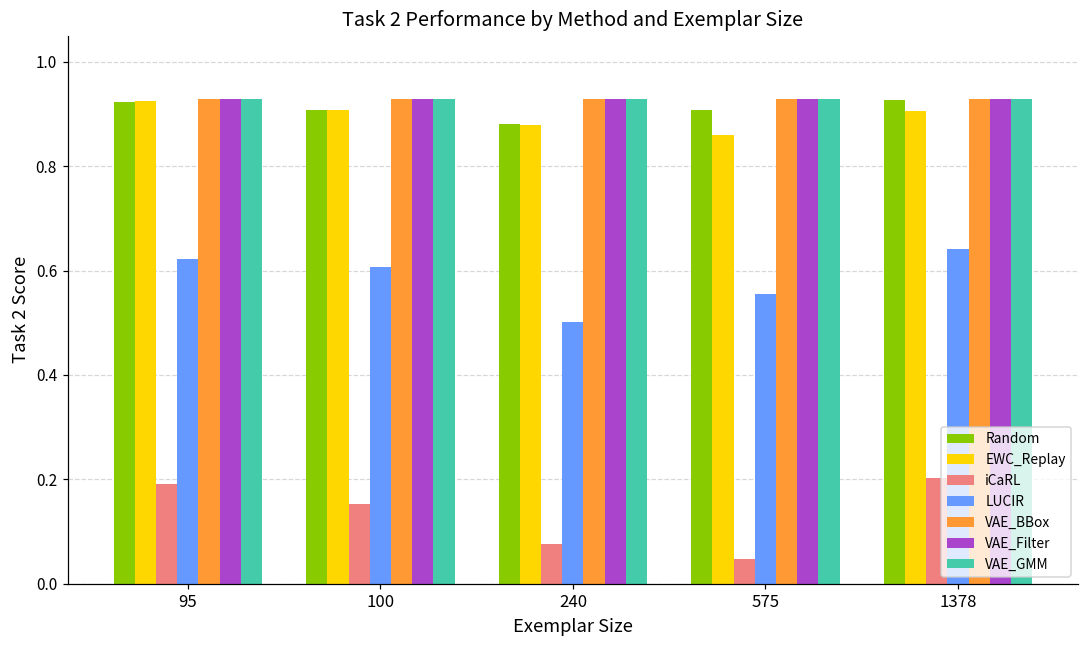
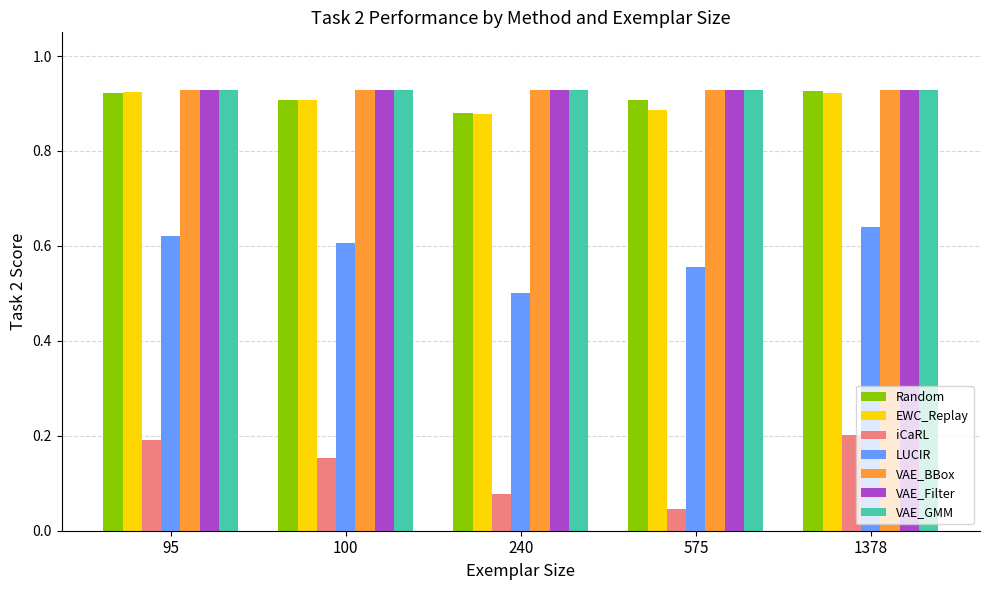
EWC_Replay, 575: 0.86 -> 0.89
EWC_Replay, 1378: 0.90 -> 0.92
